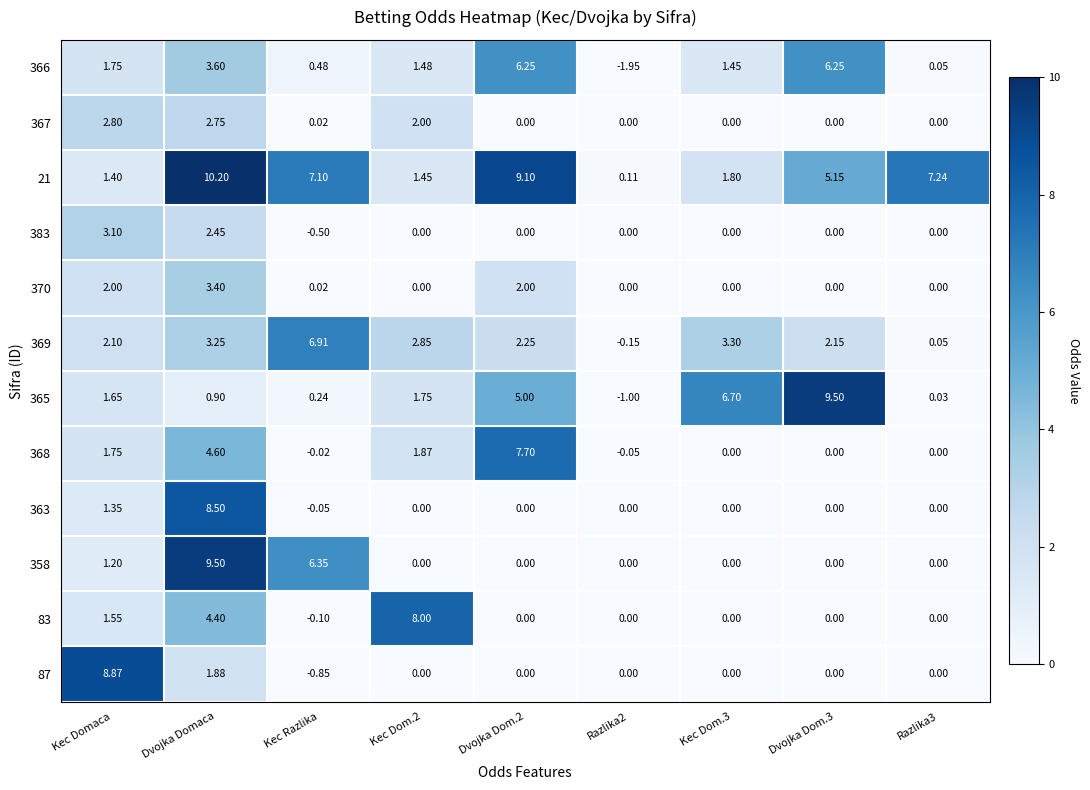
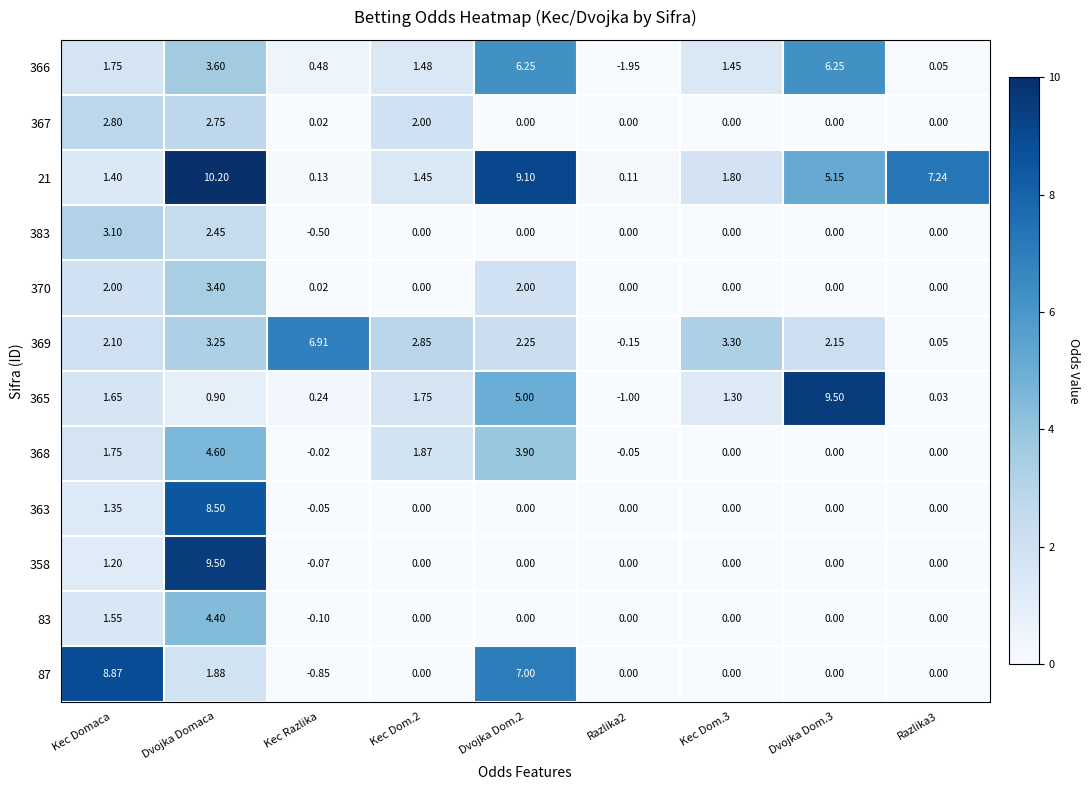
21, Kec Razlika: 7.10 -> 0.13
365, Kec Dom.3: 6.70 -> 1.30
368, Dvojka Dom.2: 7.70 -> 3.90
358, Kec Razlika: 6.35 -> -0.07
83, Kec Dom.2: 8.00 -> 0.00
87, Dvojka Dom.2: 0.00 -> 7.00
